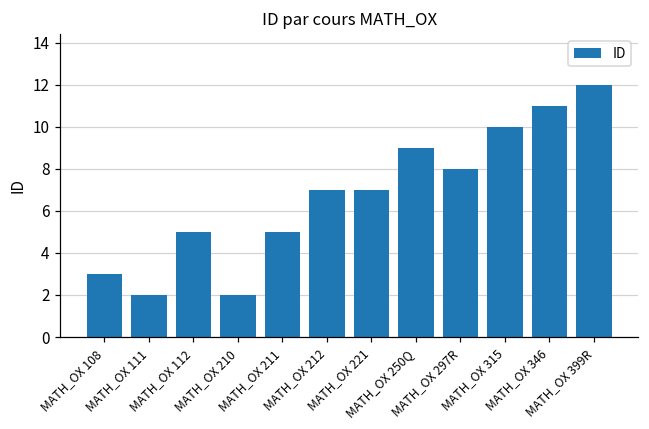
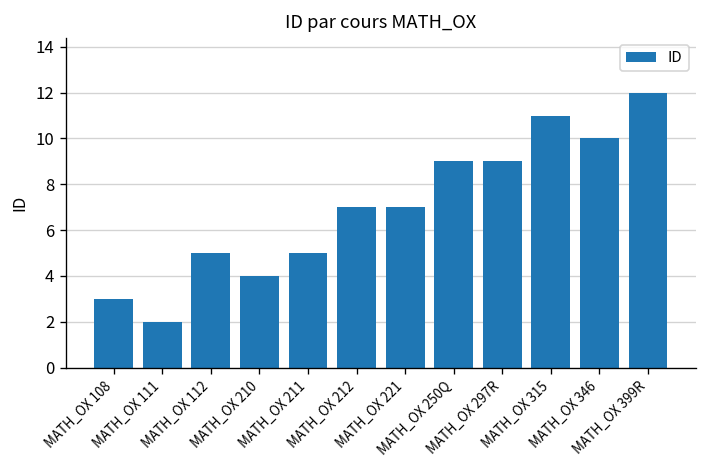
MATH_OX 210: 2 -> 4
MATH_OX 297R: 8 -> 9
MATH_OX 315: 10 -> 11
MATH_OX 346: 11 -> 10
